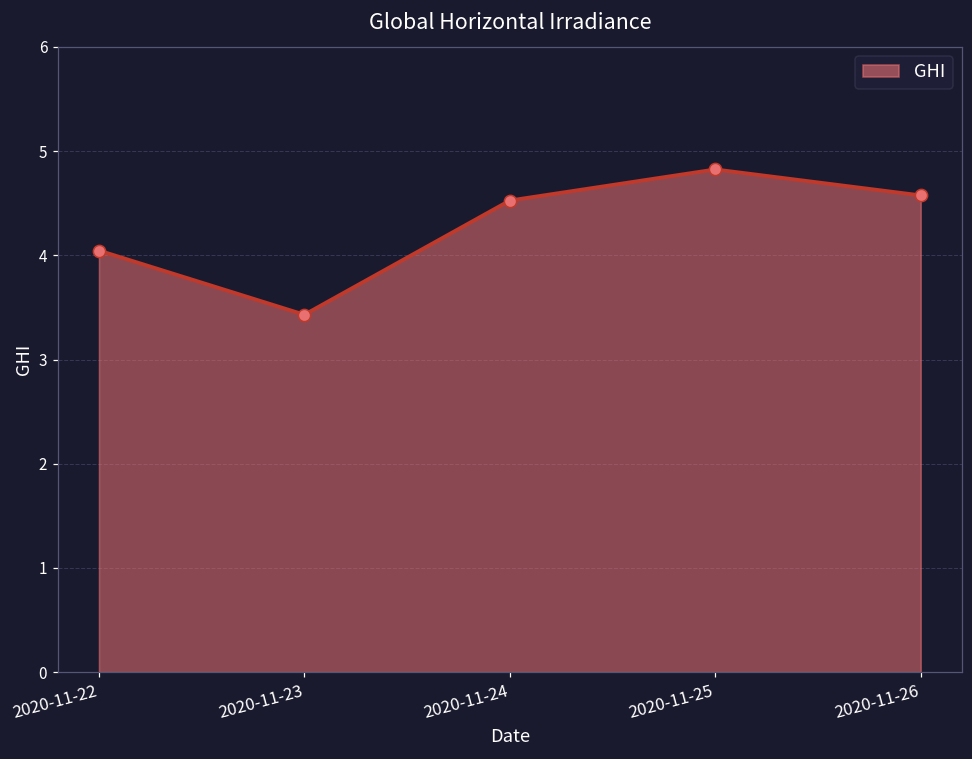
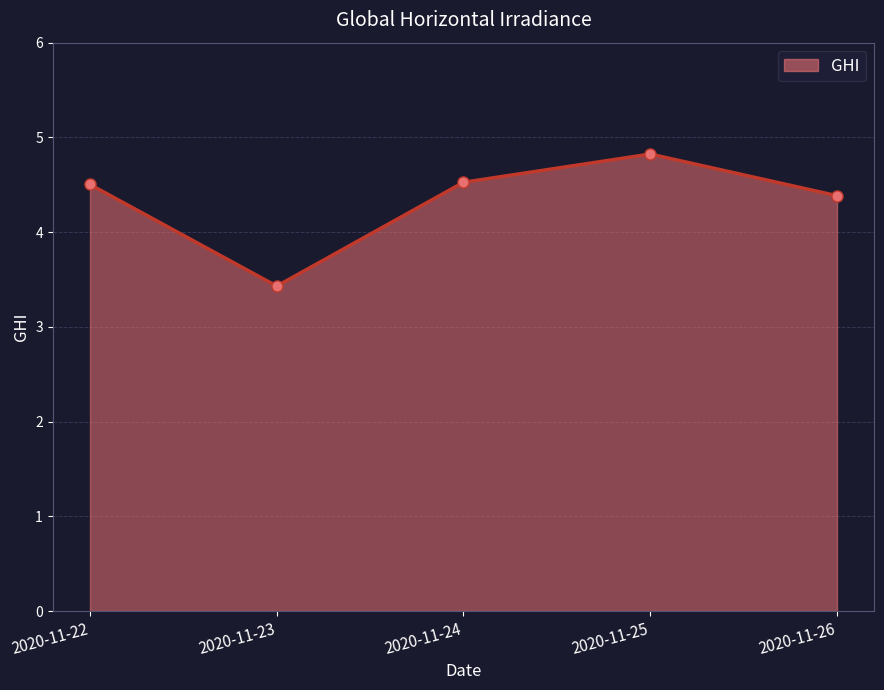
2020-11-22: 4.0 -> 4.5
2020-11-26: 4.6 -> 4.4
